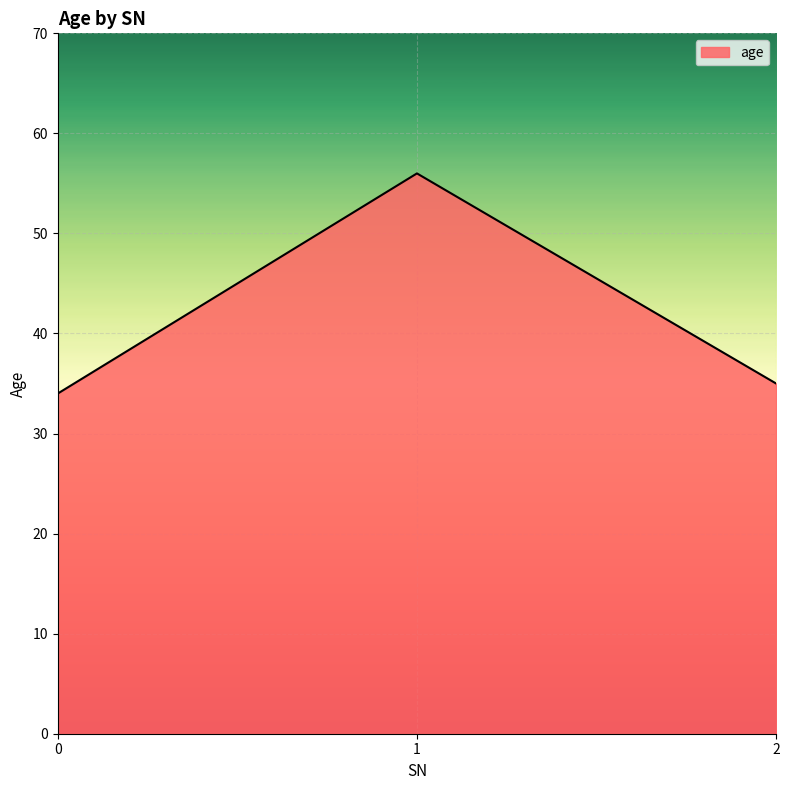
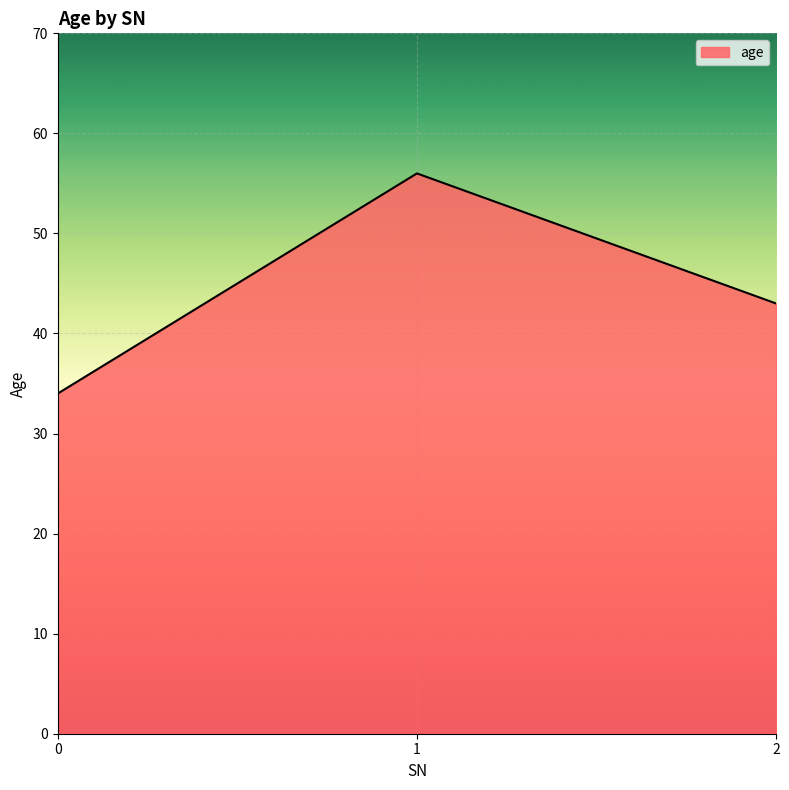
2: 35 -> 43
